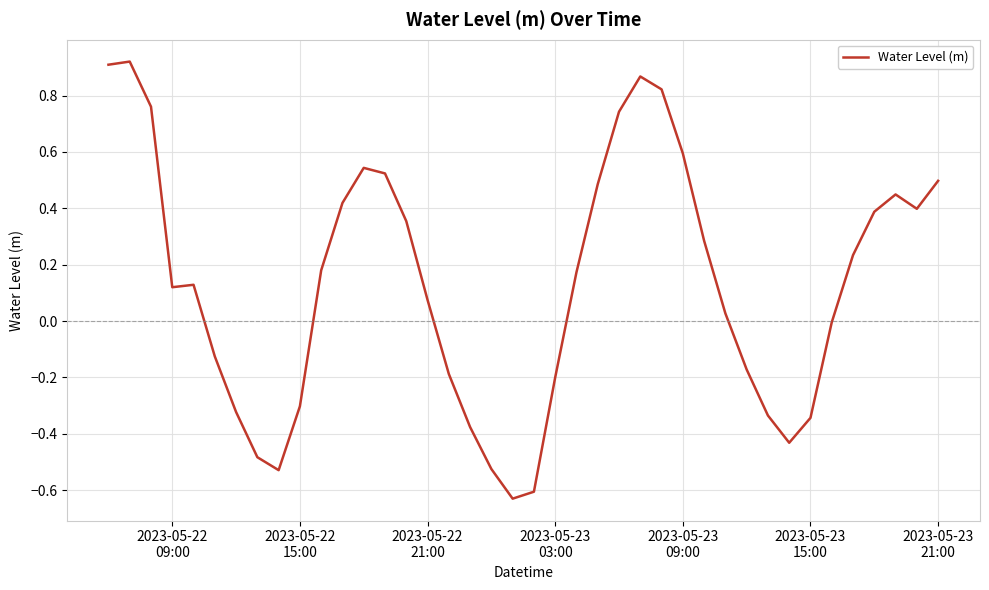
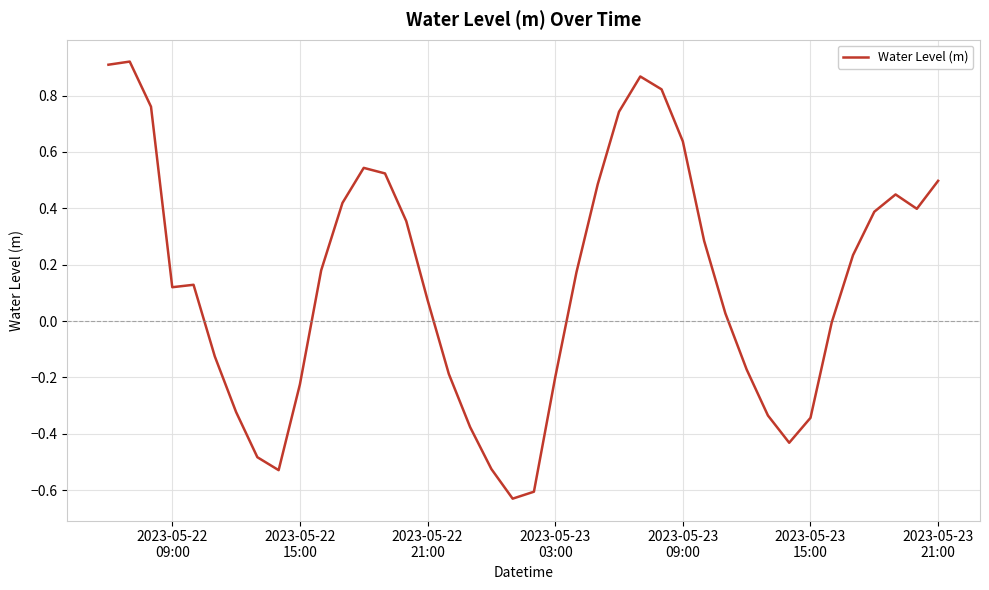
2023-05-22 15:00: -0.30 -> -0.22
2023-05-23 09:00: 0.59 -> 0.64
